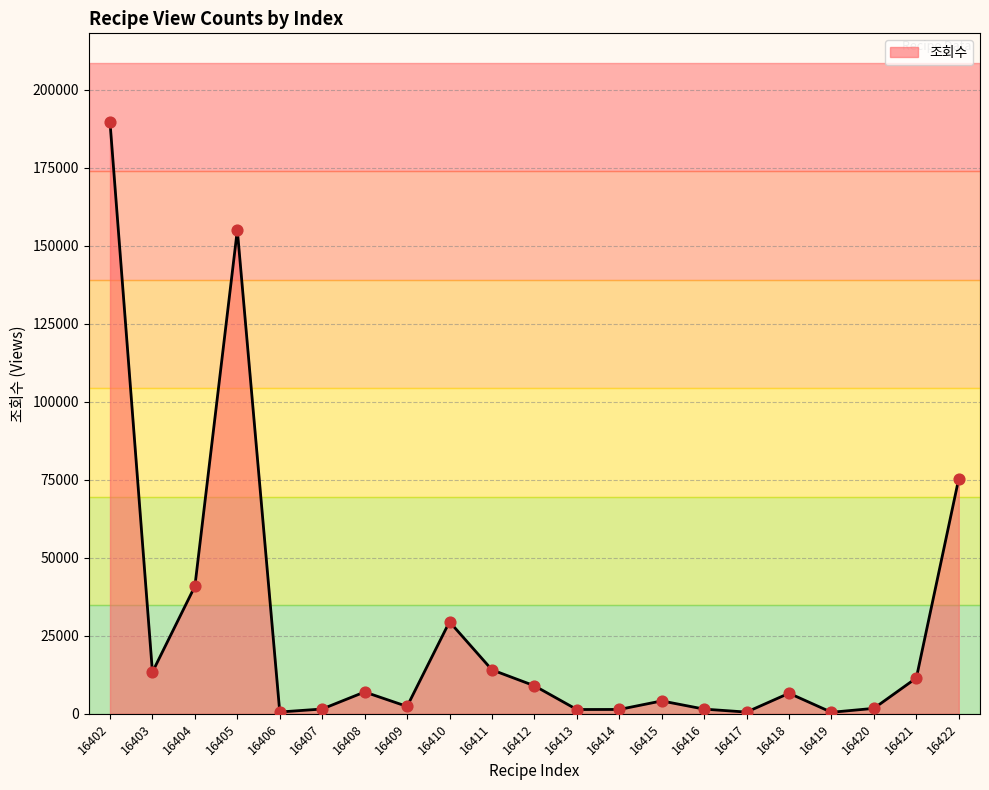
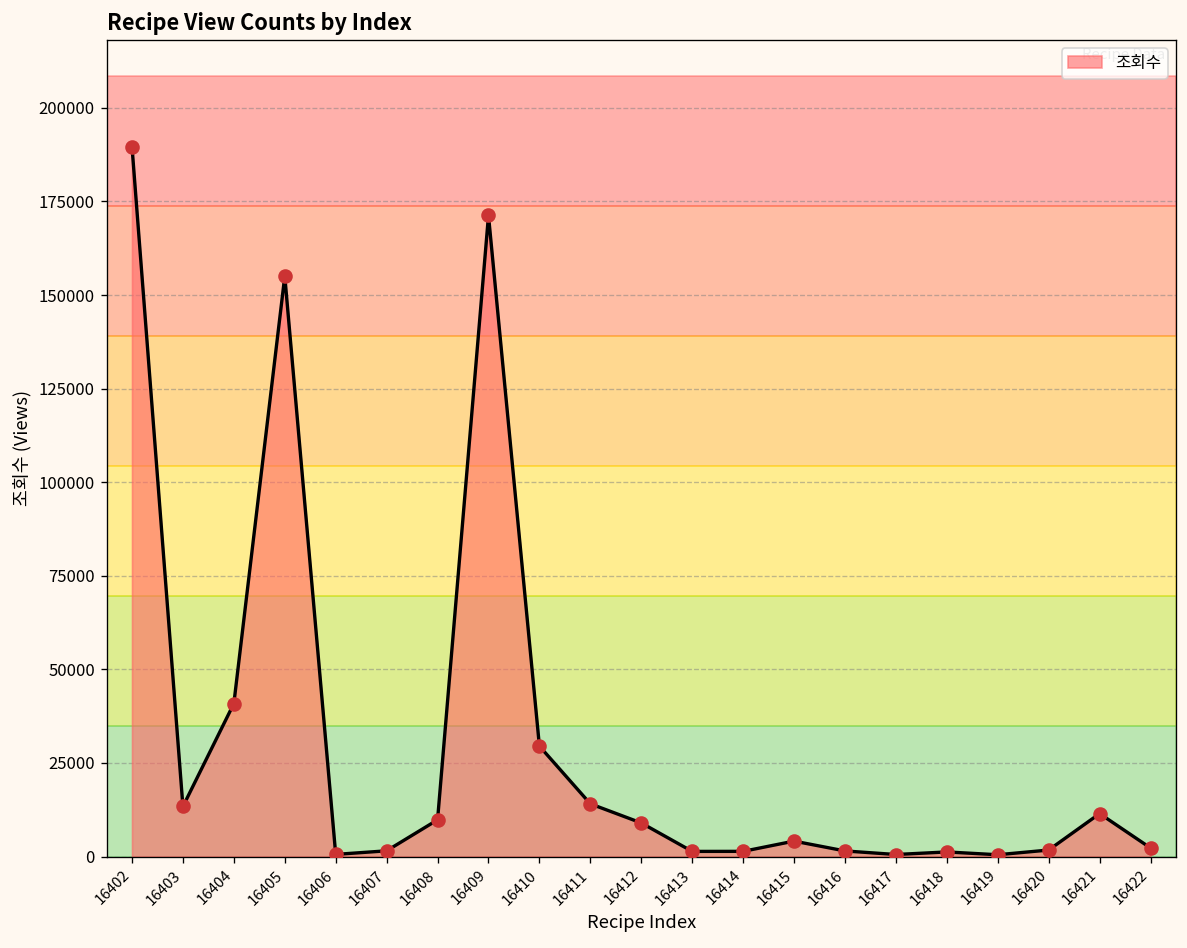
16408: 7000 -> 10000
16409: 2000 -> 171000
16418: 7000 -> 1000
16422: 75000 -> 2000
